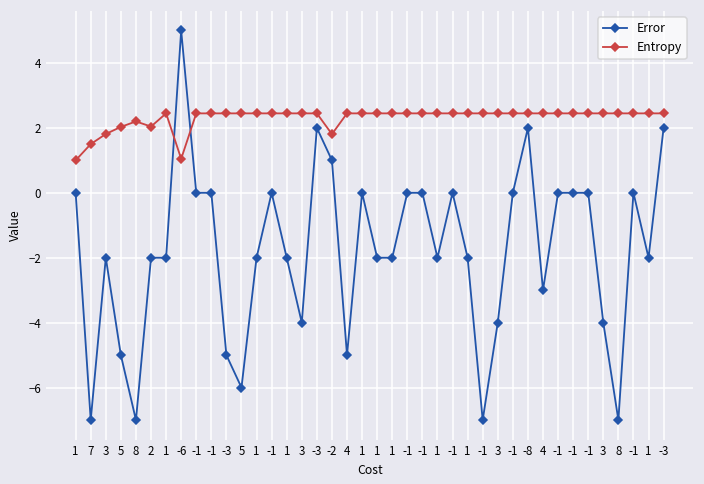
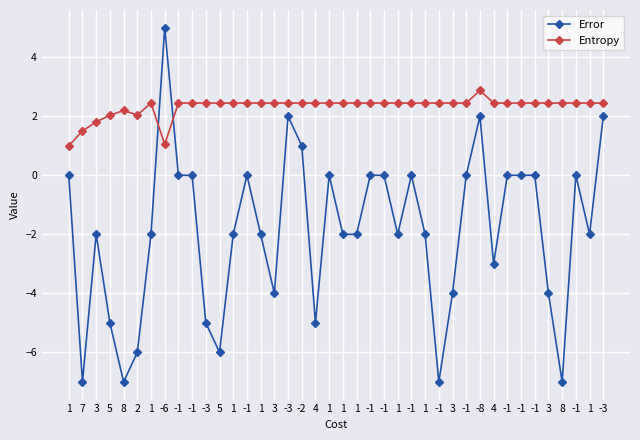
Error, 2: -2 -> -6
Entropy, -2: 1.8 -> 2.4
Entropy, -8: 2.4 -> 2.9
